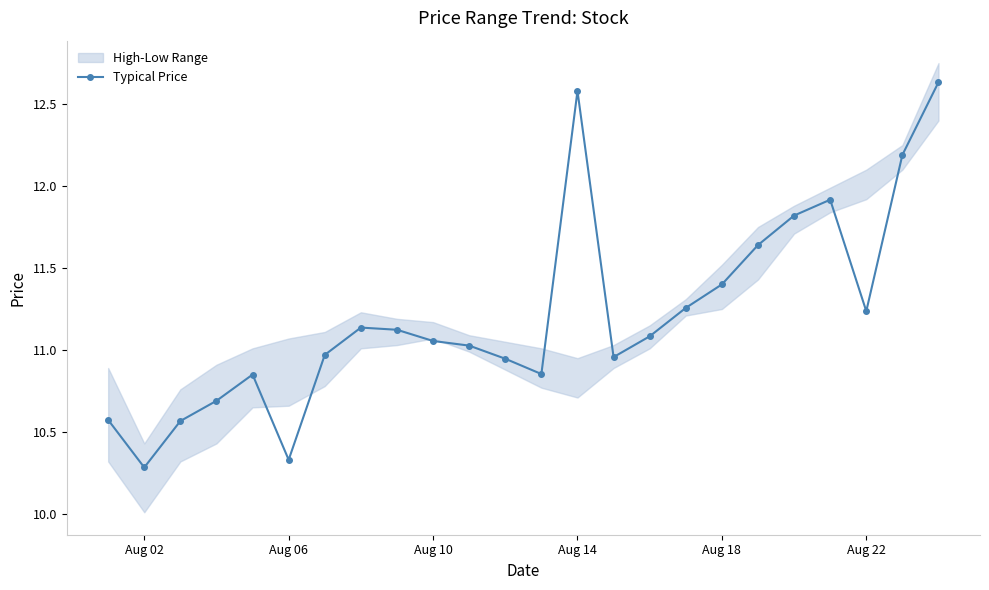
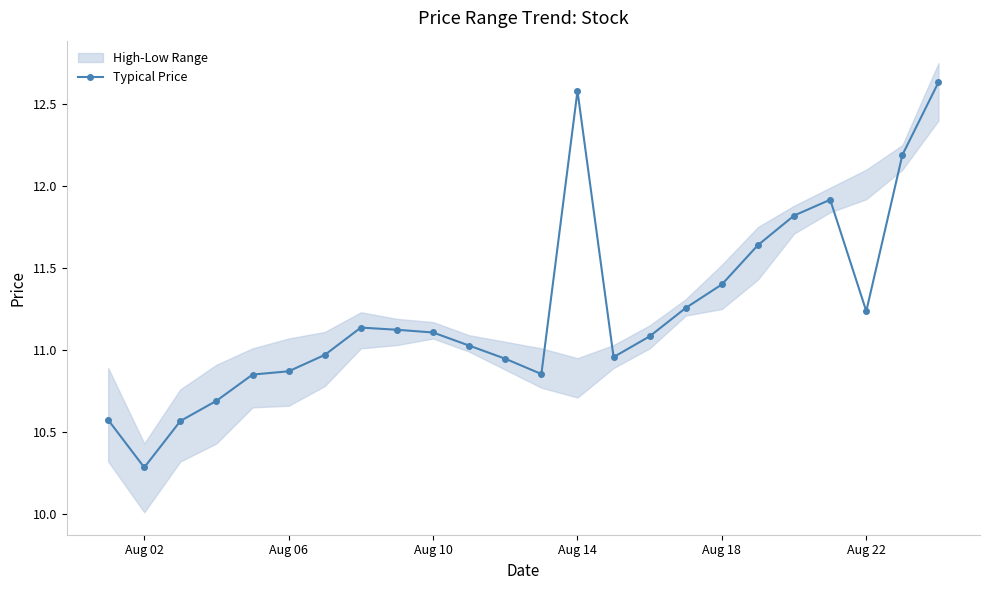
Typical Price, Aug 06: 10.33 -> 10.87
Typical Price, Aug 10: 11.05 -> 11.11
